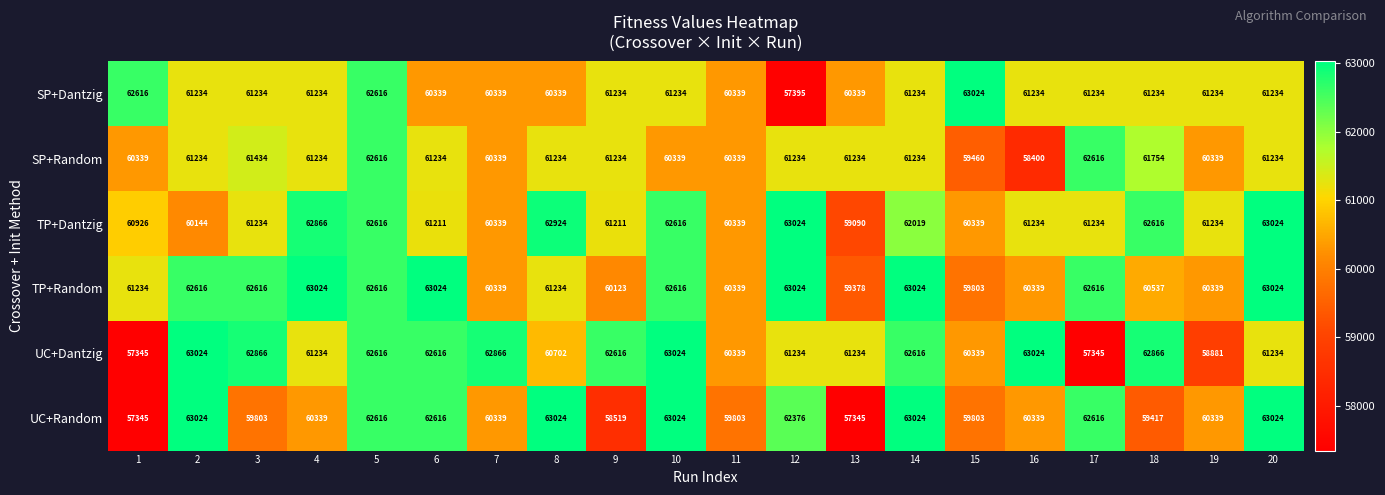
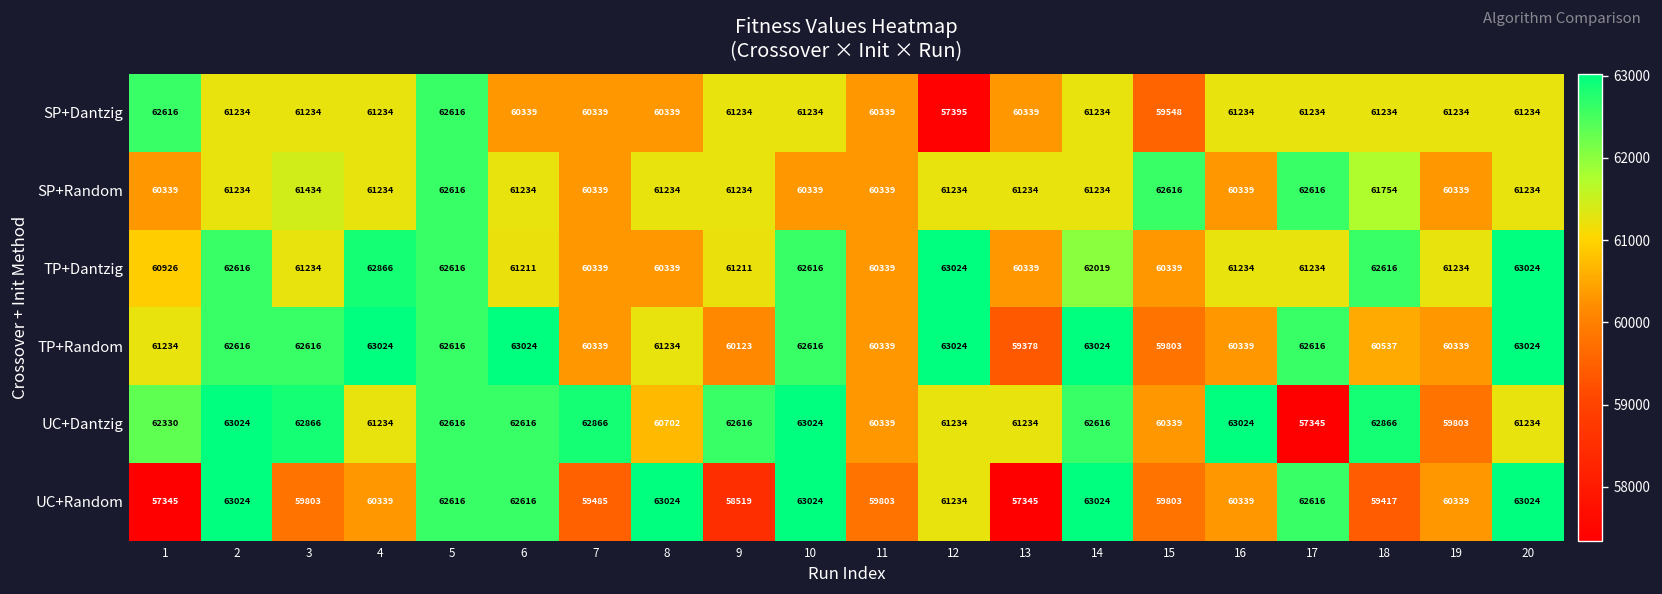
SP+Dantzig, 15: 63024 -> 59548
SP+Random, 15: 59460 -> 62616
SP+Random, 16: 58400 -> 60339
TP+Dantzig, 2: 60144 -> 62616
TP+Dantzig, 8: 62924 -> 60339
TP+Dantzig, 13: 59090 -> 60339
UC+Dantzig, 1: 57345 -> 62330
UC+Dantzig, 19: 58881 -> 59803
UC+Random, 7: 60339 -> 59485
UC+Random, 12: 62376 -> 61234
